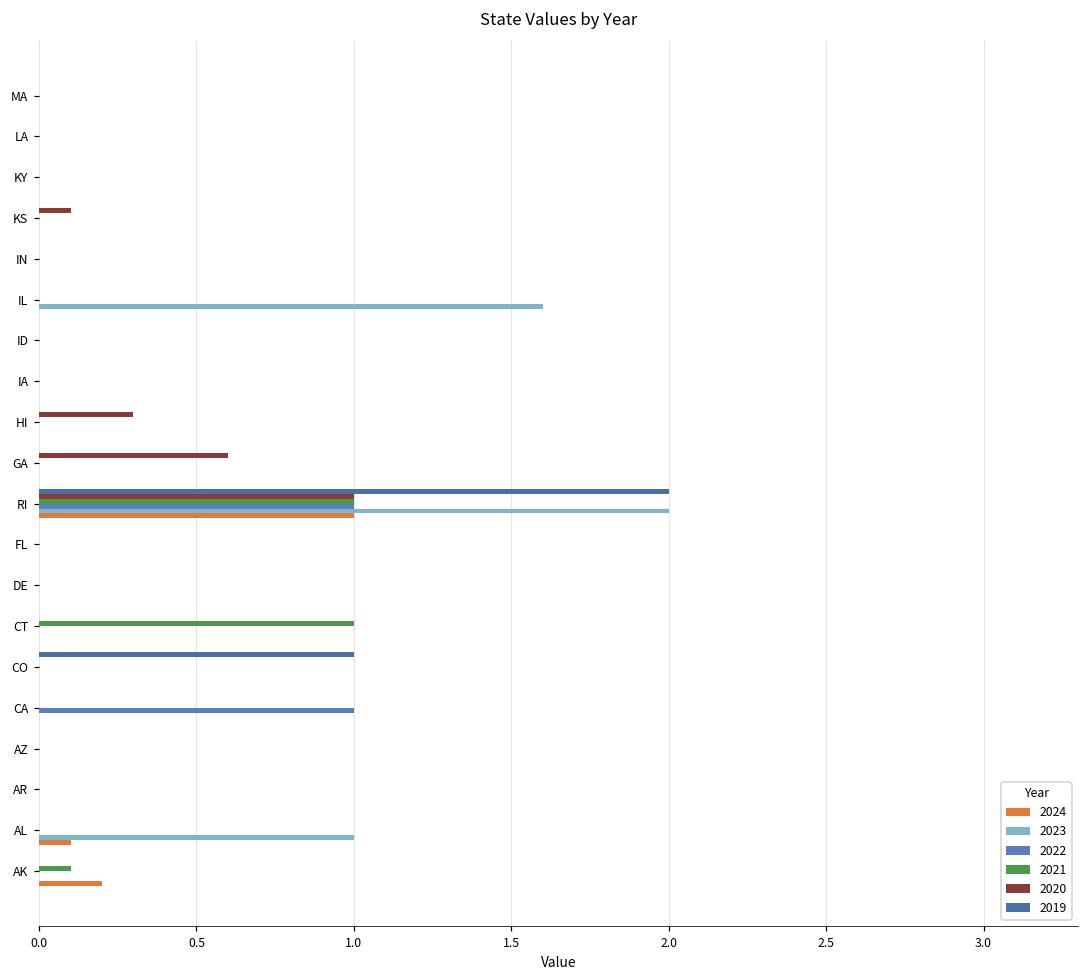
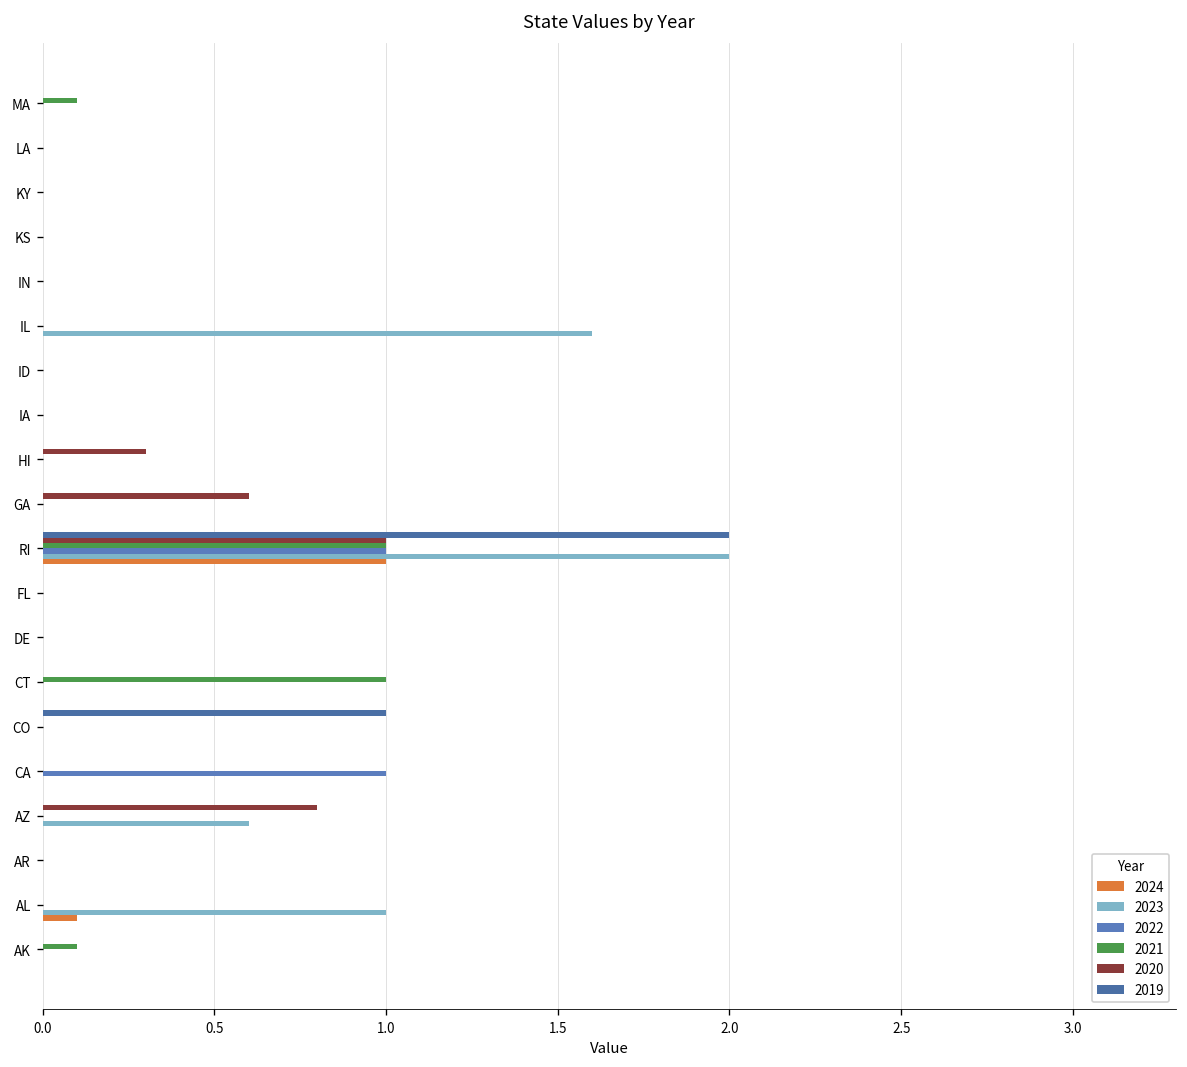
2021, MA: 0.0 -> 0.1
2020, KS: 0.1 -> 0.0
2020, AZ: 0.0 -> 0.8
2023, AZ: 0.0 -> 0.6
2024, AK: 0.2 -> 0.0
